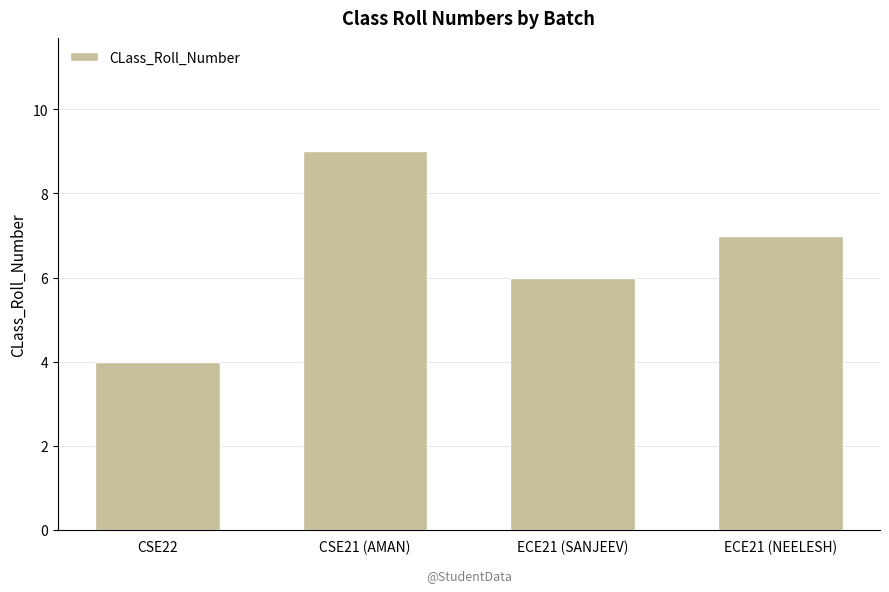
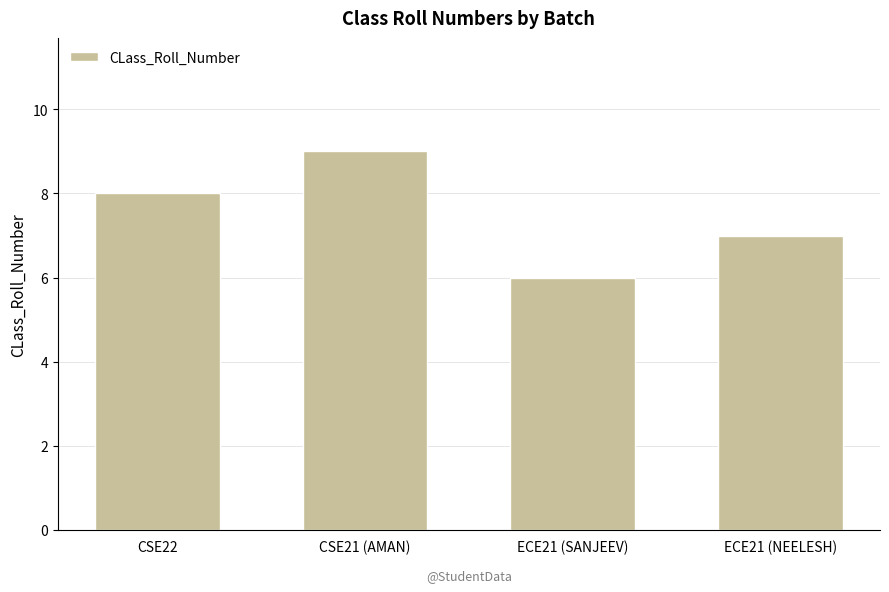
CSE22: 4 -> 8
